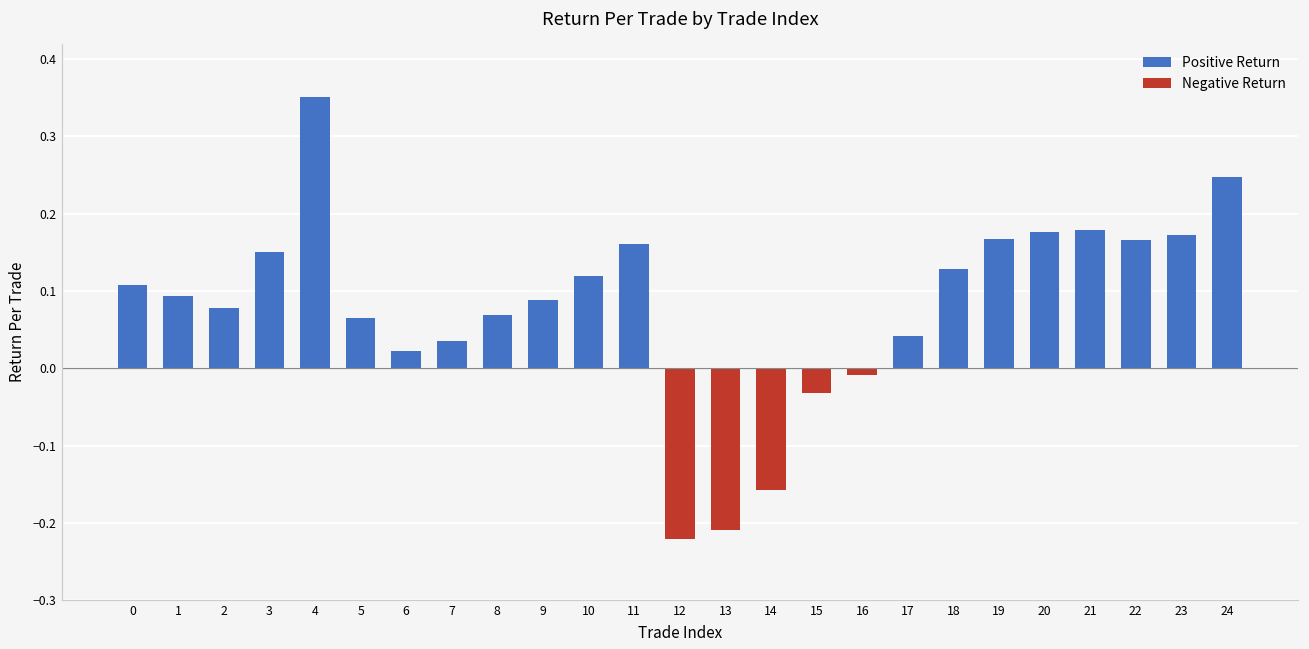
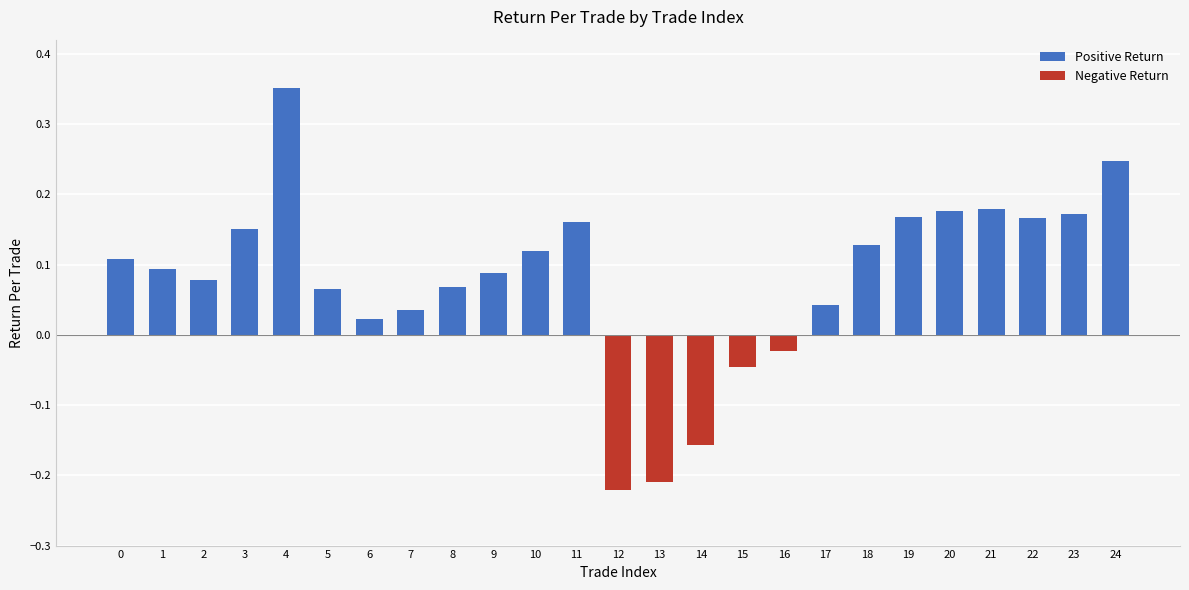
Negative Return, 15: -0.03 -> -0.05
Negative Return, 16: -0.01 -> -0.02
